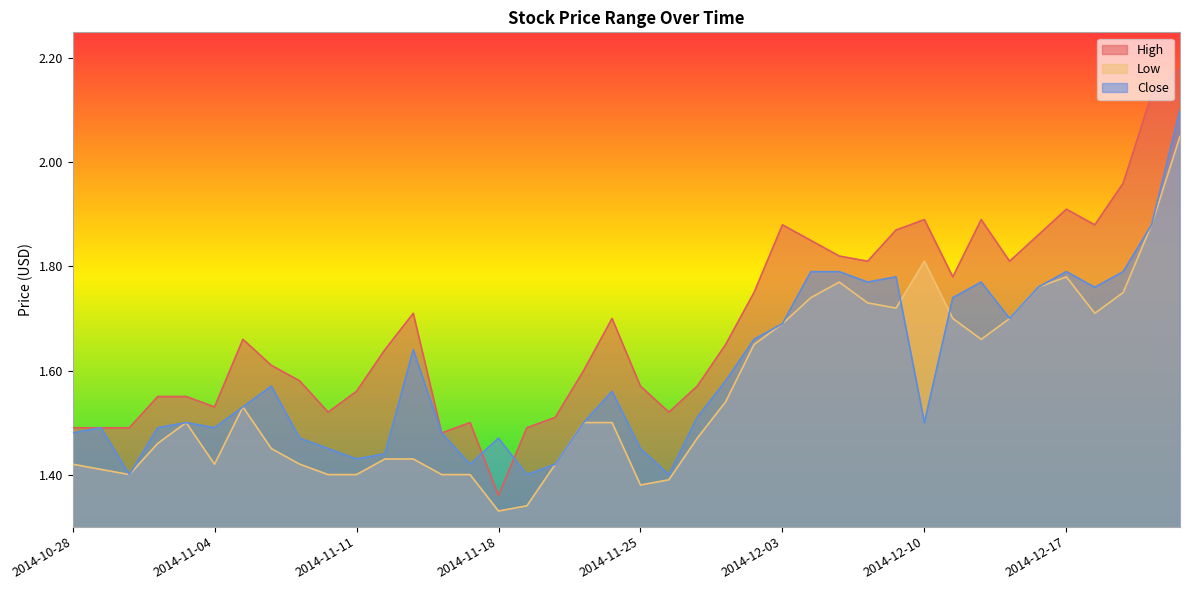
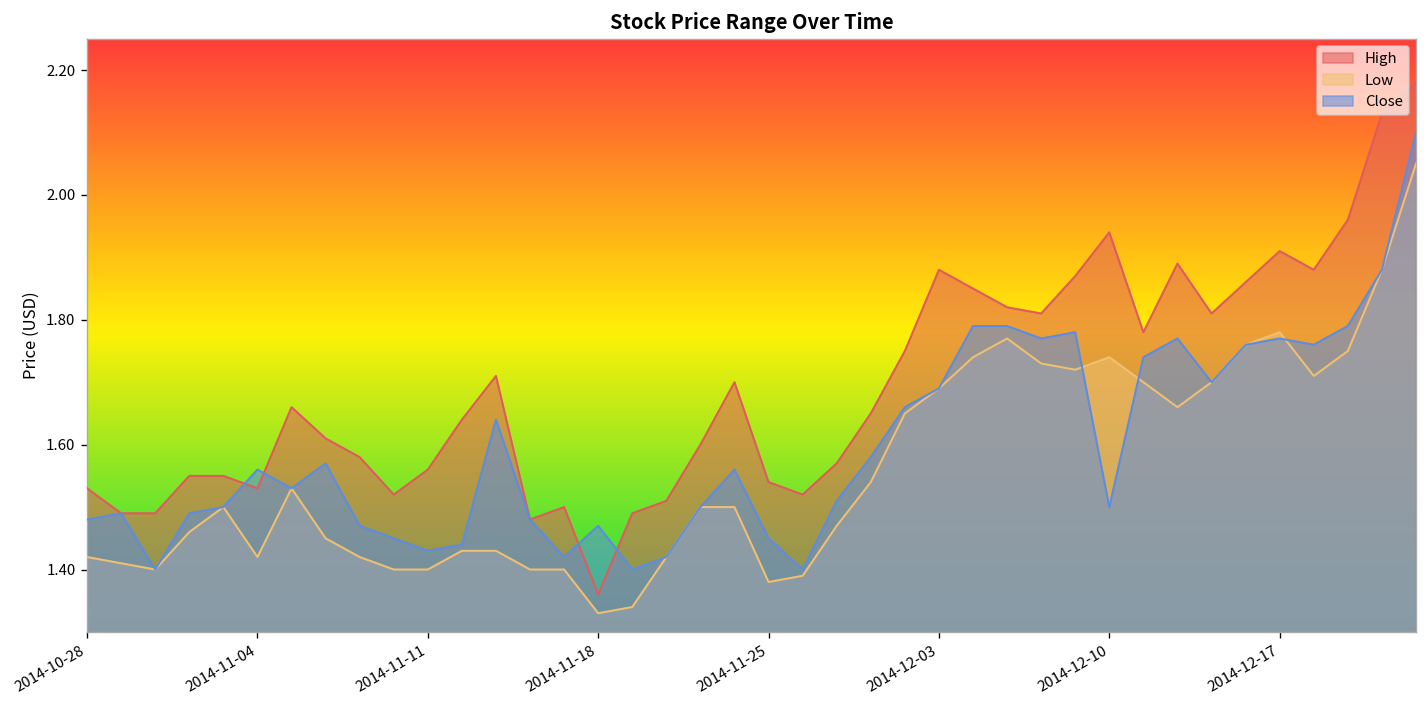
High, 2014-10-28: 1.49 -> 1.53
Close, 2014-11-04: 1.49 -> 1.56
High, 2014-11-25: 1.57 -> 1.54
High, 2014-12-10: 1.89 -> 1.94
Low, 2014-12-10: 1.81 -> 1.74
Close, 2014-12-17: 1.79 -> 1.77
